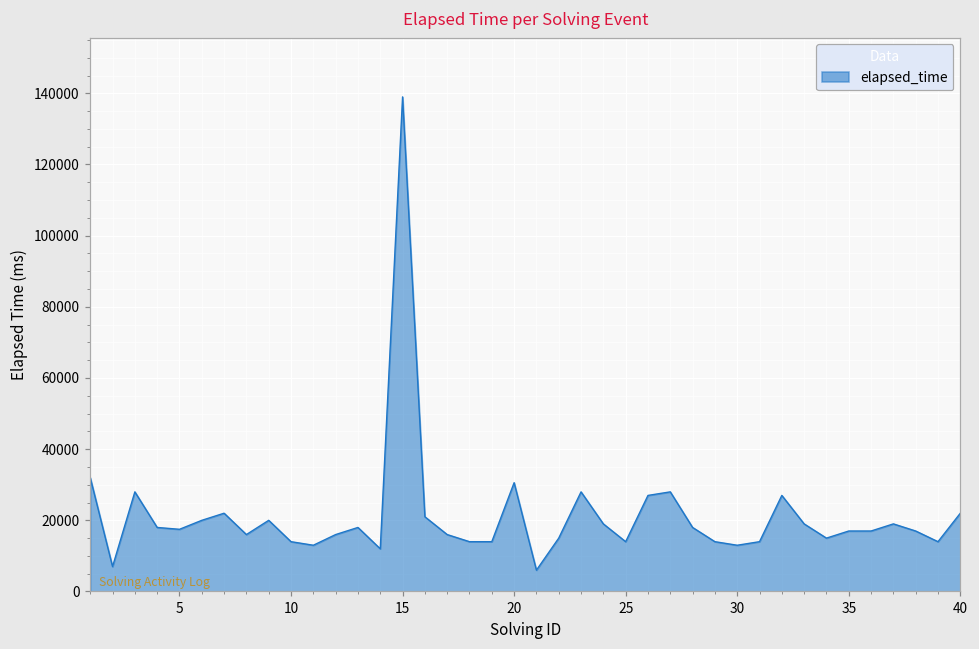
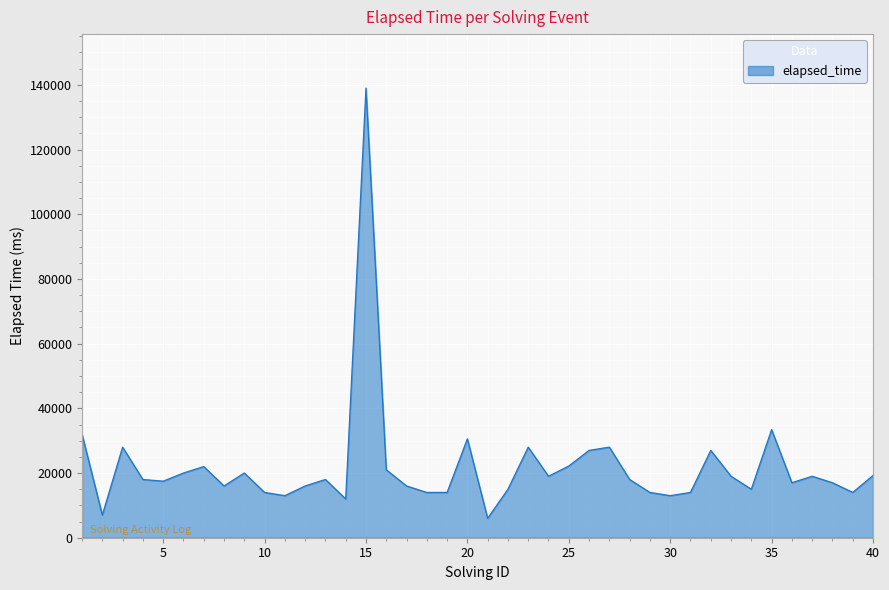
25: 14000 -> 22000
35: 17000 -> 33000
40: 22000 -> 19000
